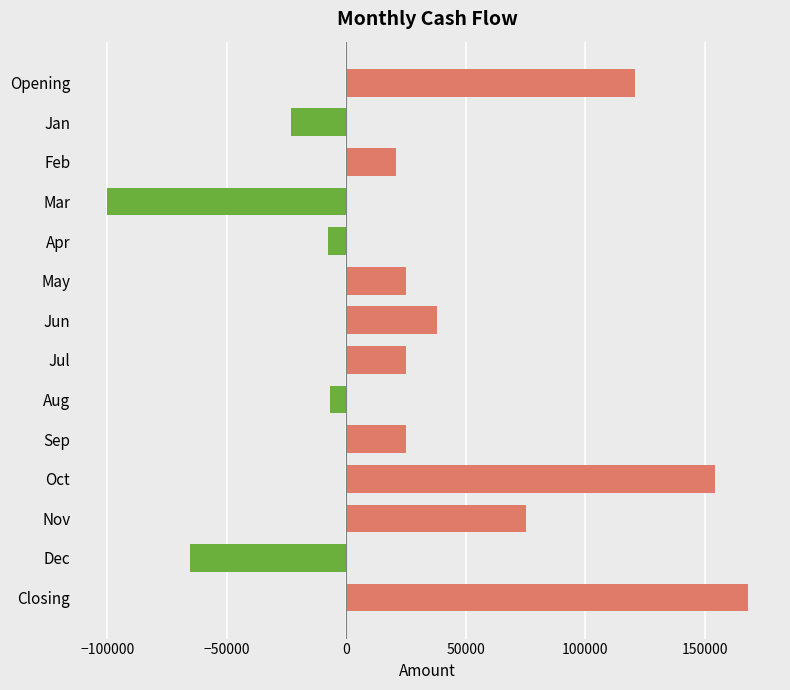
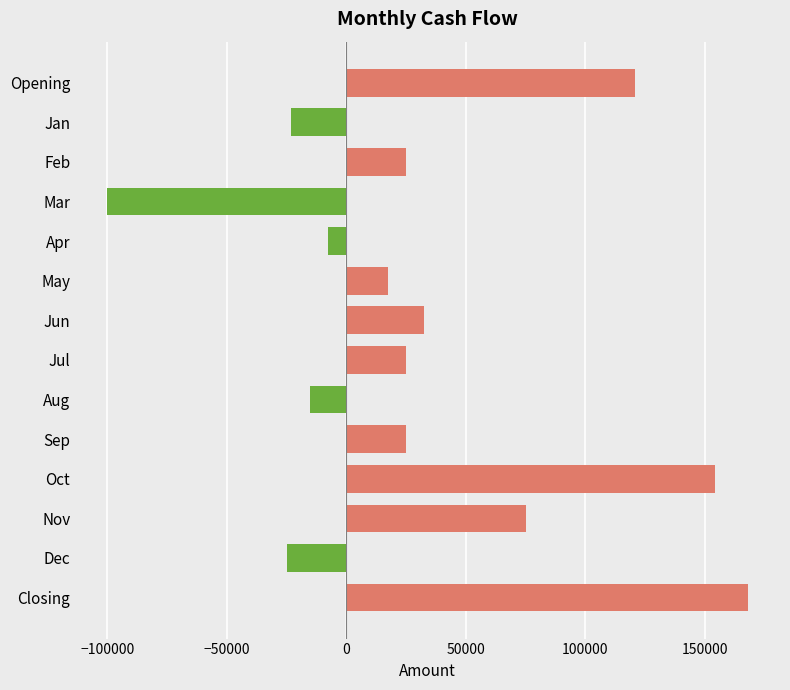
Feb: 21000 -> 25000
May: 25000 -> 17000
Jun: 38000 -> 33000
Aug: -7000 -> -15000
Dec: -65000 -> -25000
